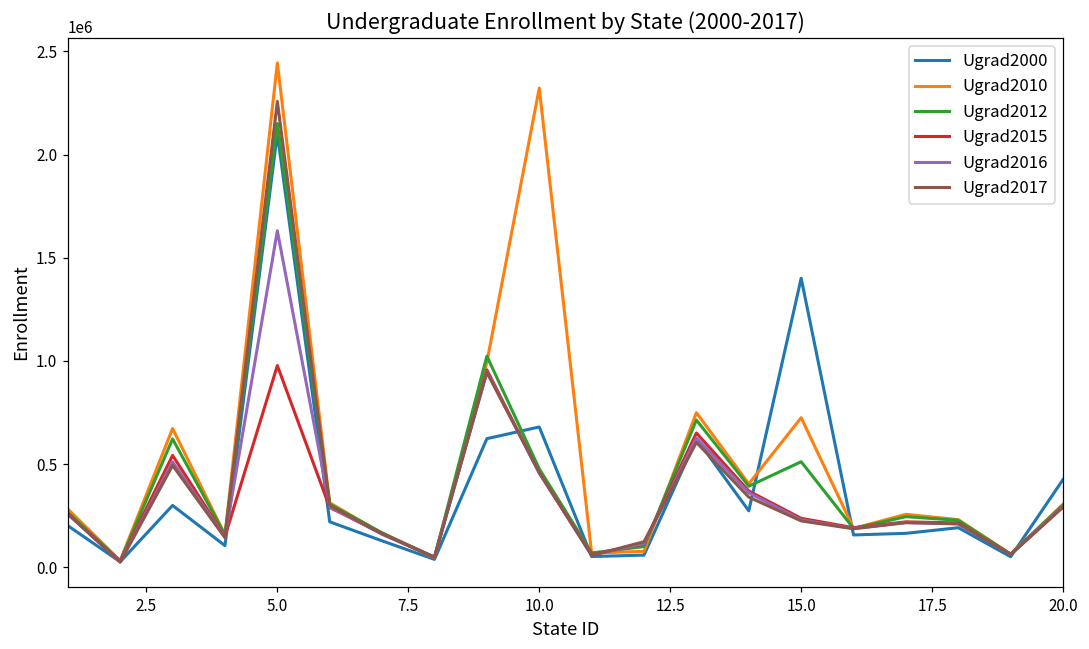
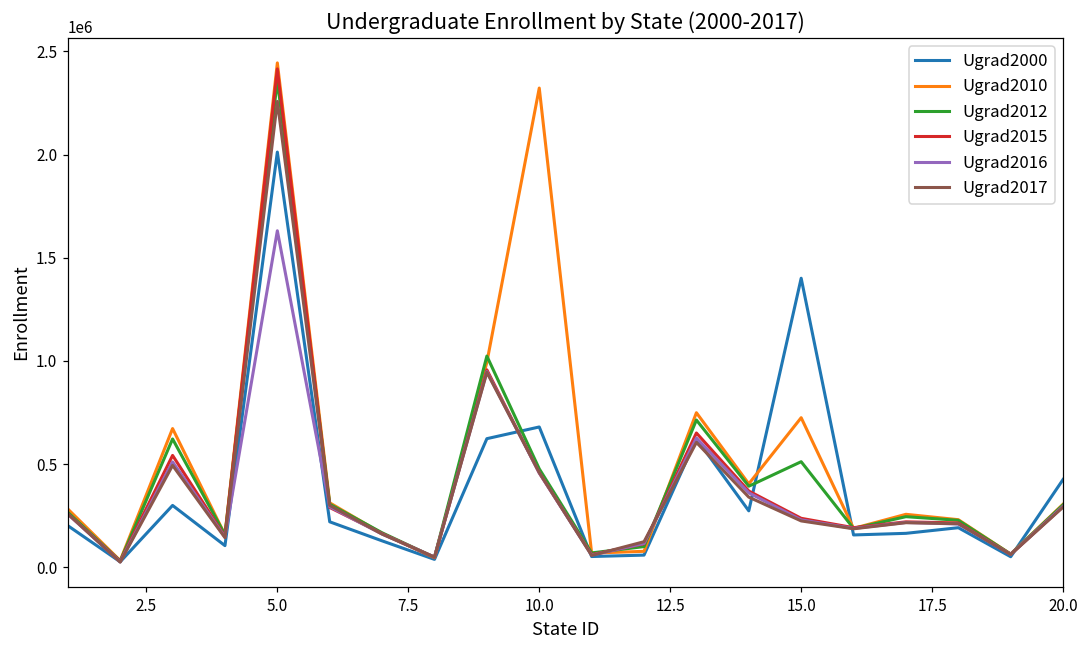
Ugrad2000, 5.0: 2100000 -> 2010000
Ugrad2012, 5.0: 2150000 -> 2360000
Ugrad2015, 5.0: 980000 -> 2420000
